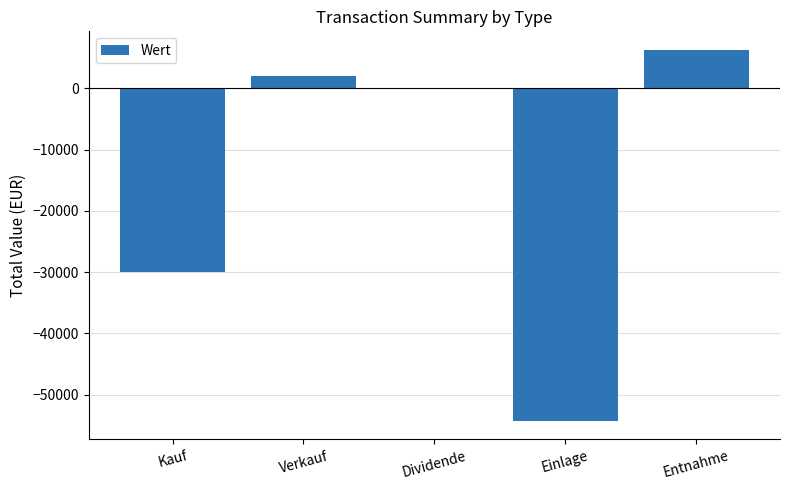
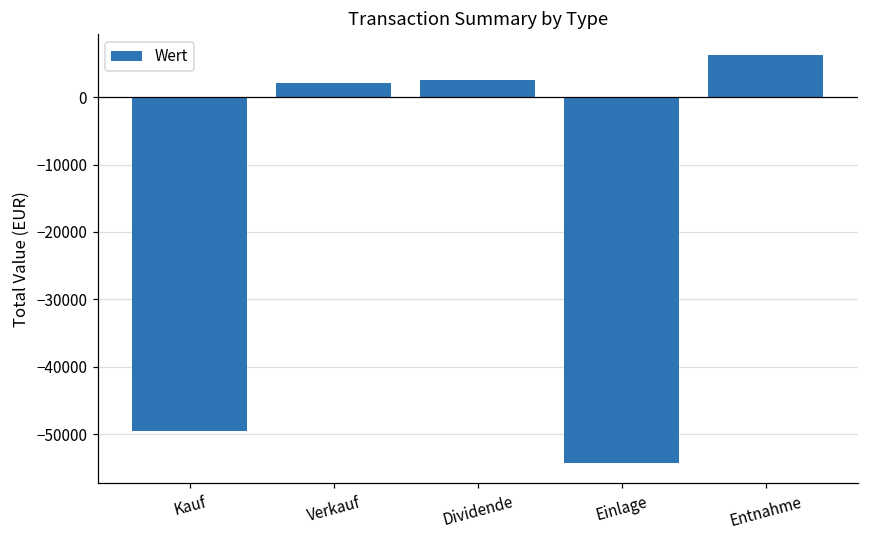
Kauf: -30000 -> -50000
Dividende: 0 -> 3000
